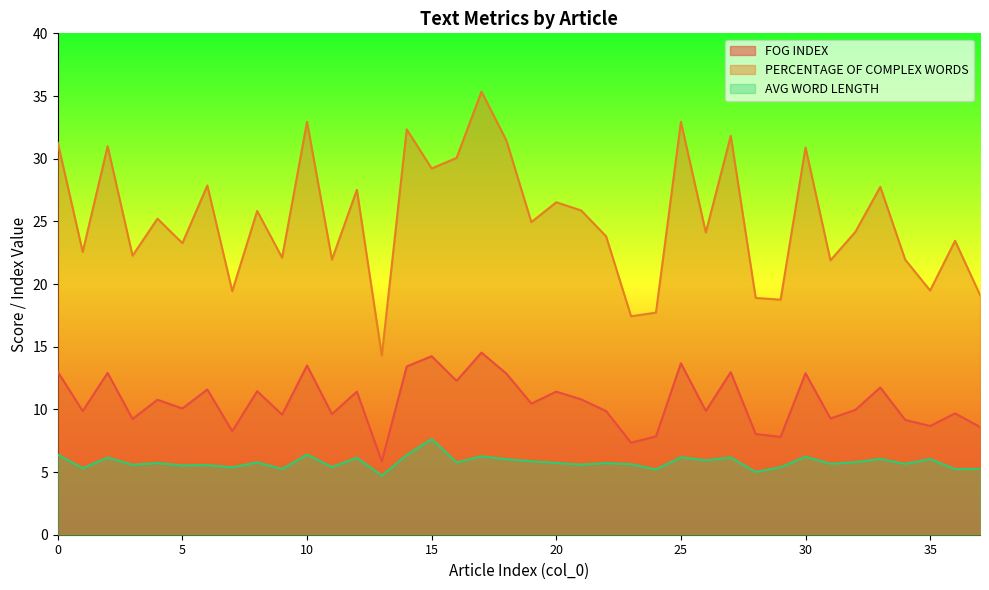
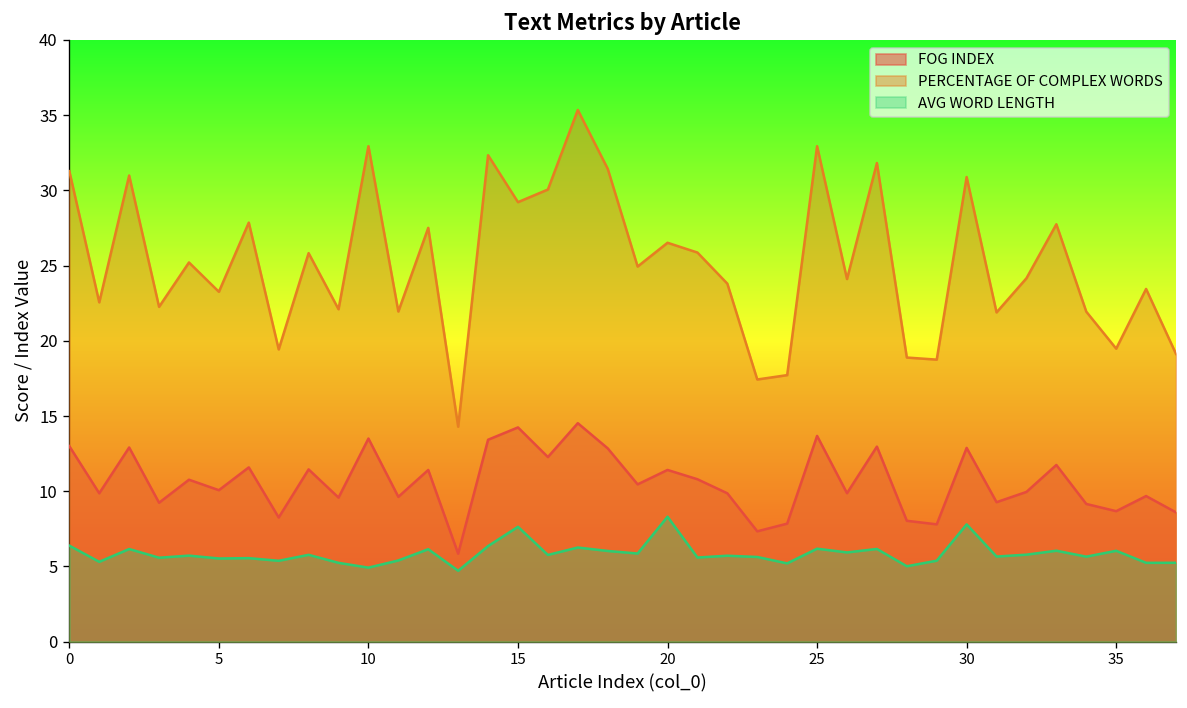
AVG WORD LENGTH, 10: 6.4 -> 4.9
AVG WORD LENGTH, 20: 5.7 -> 8.3
AVG WORD LENGTH, 30: 6.2 -> 7.8
